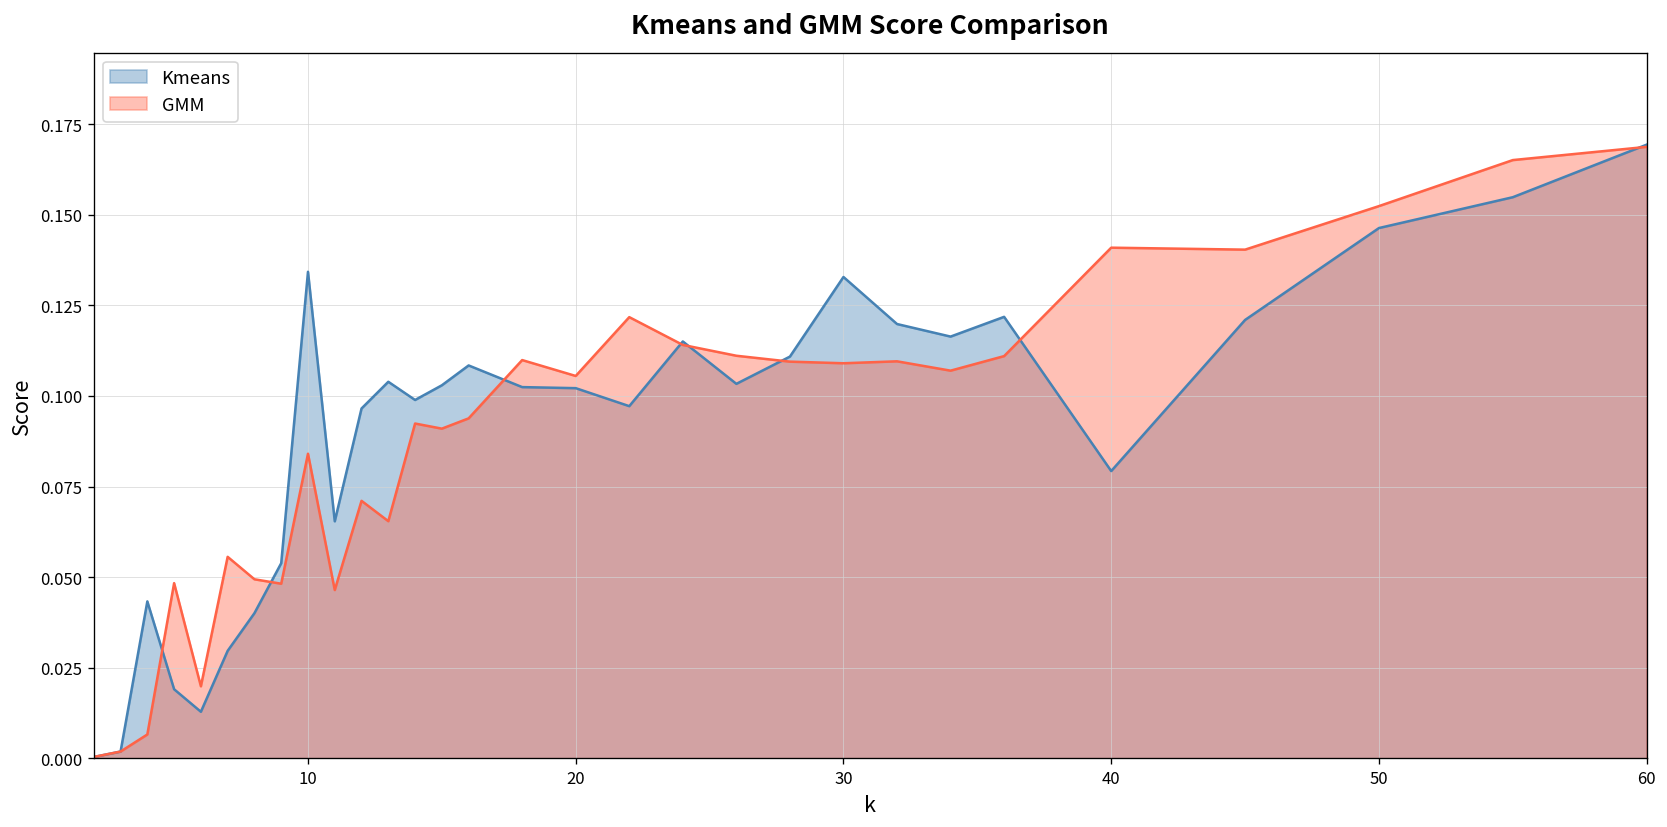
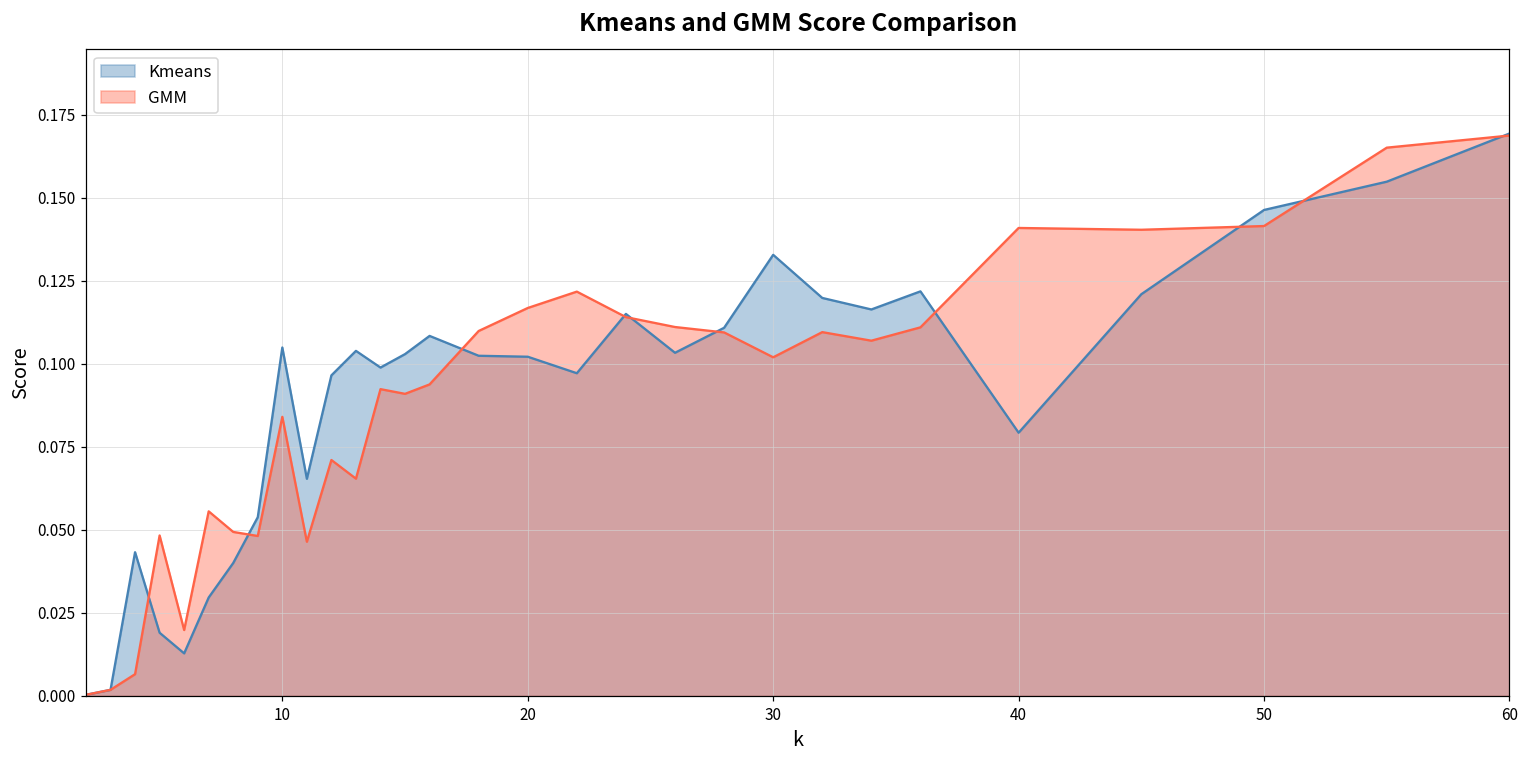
Kmeans, 10: 0.134 -> 0.105
GMM, 20: 0.106 -> 0.117
GMM, 30: 0.109 -> 0.102
GMM, 50: 0.152 -> 0.142
